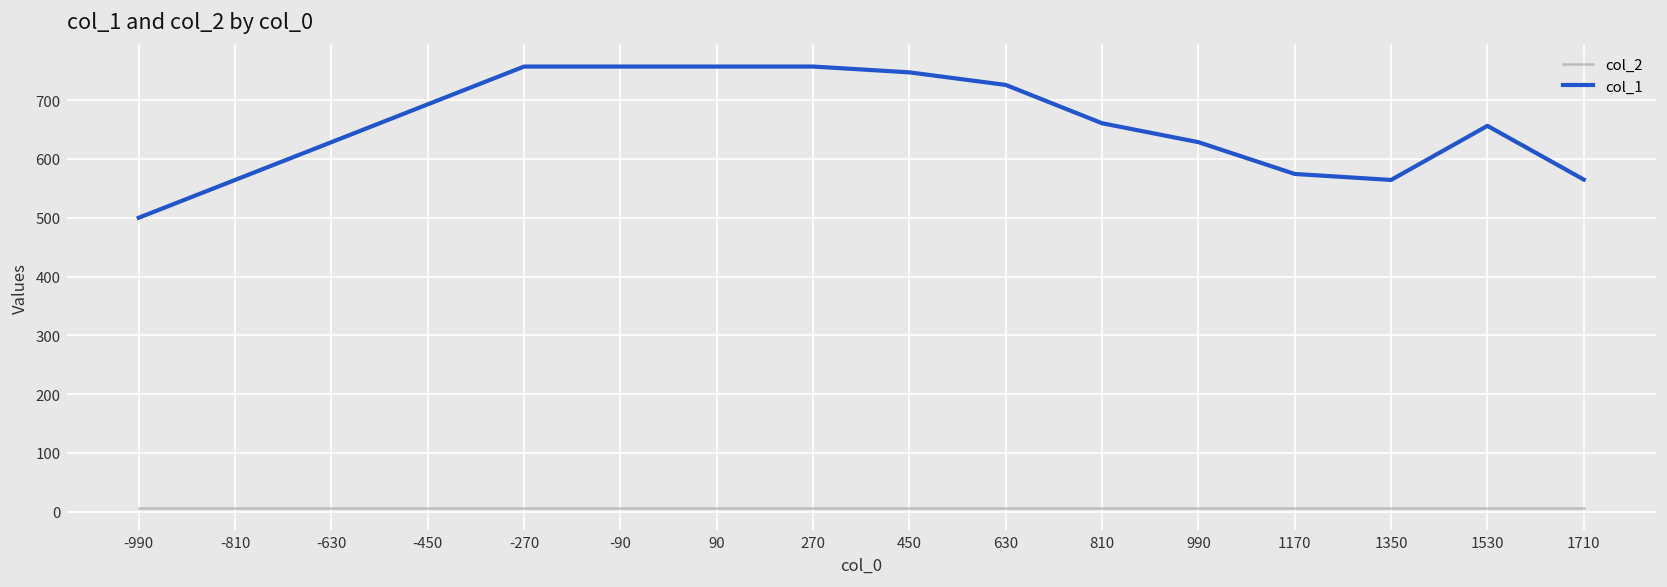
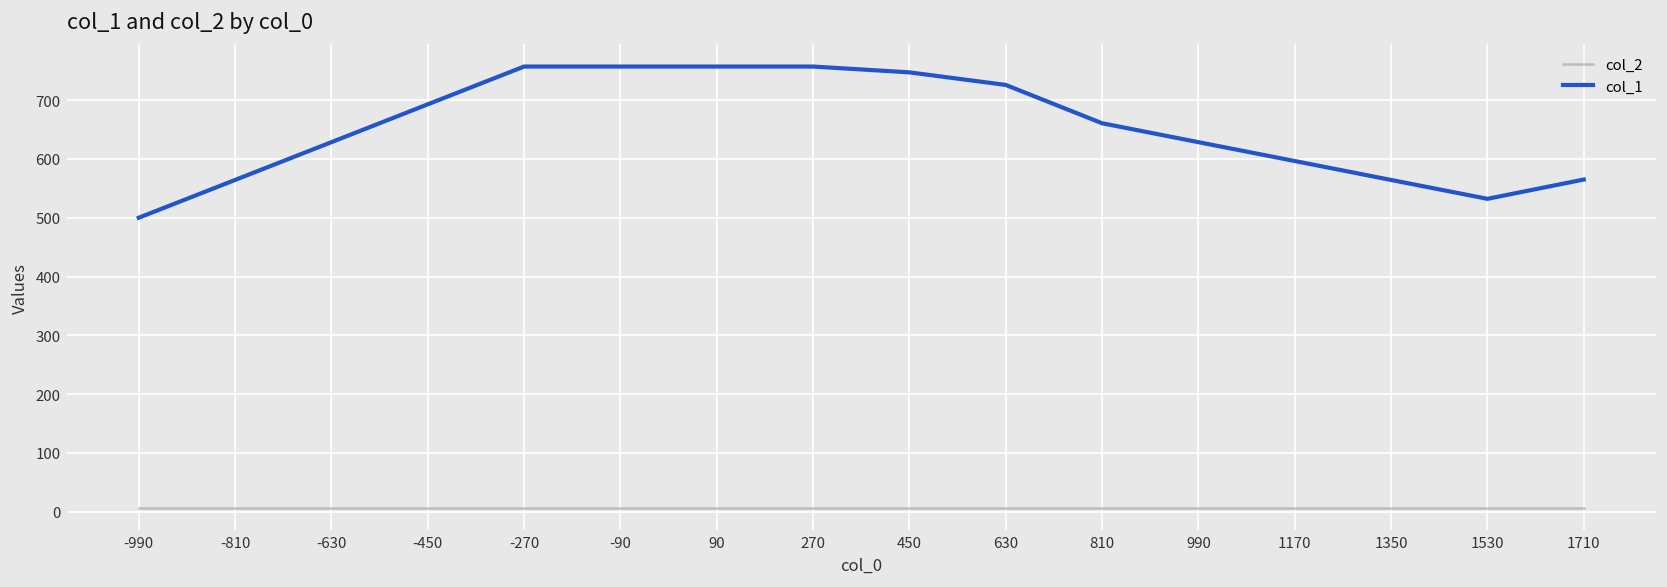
col_1, 1170: 570 -> 600
col_1, 1530: 660 -> 530
